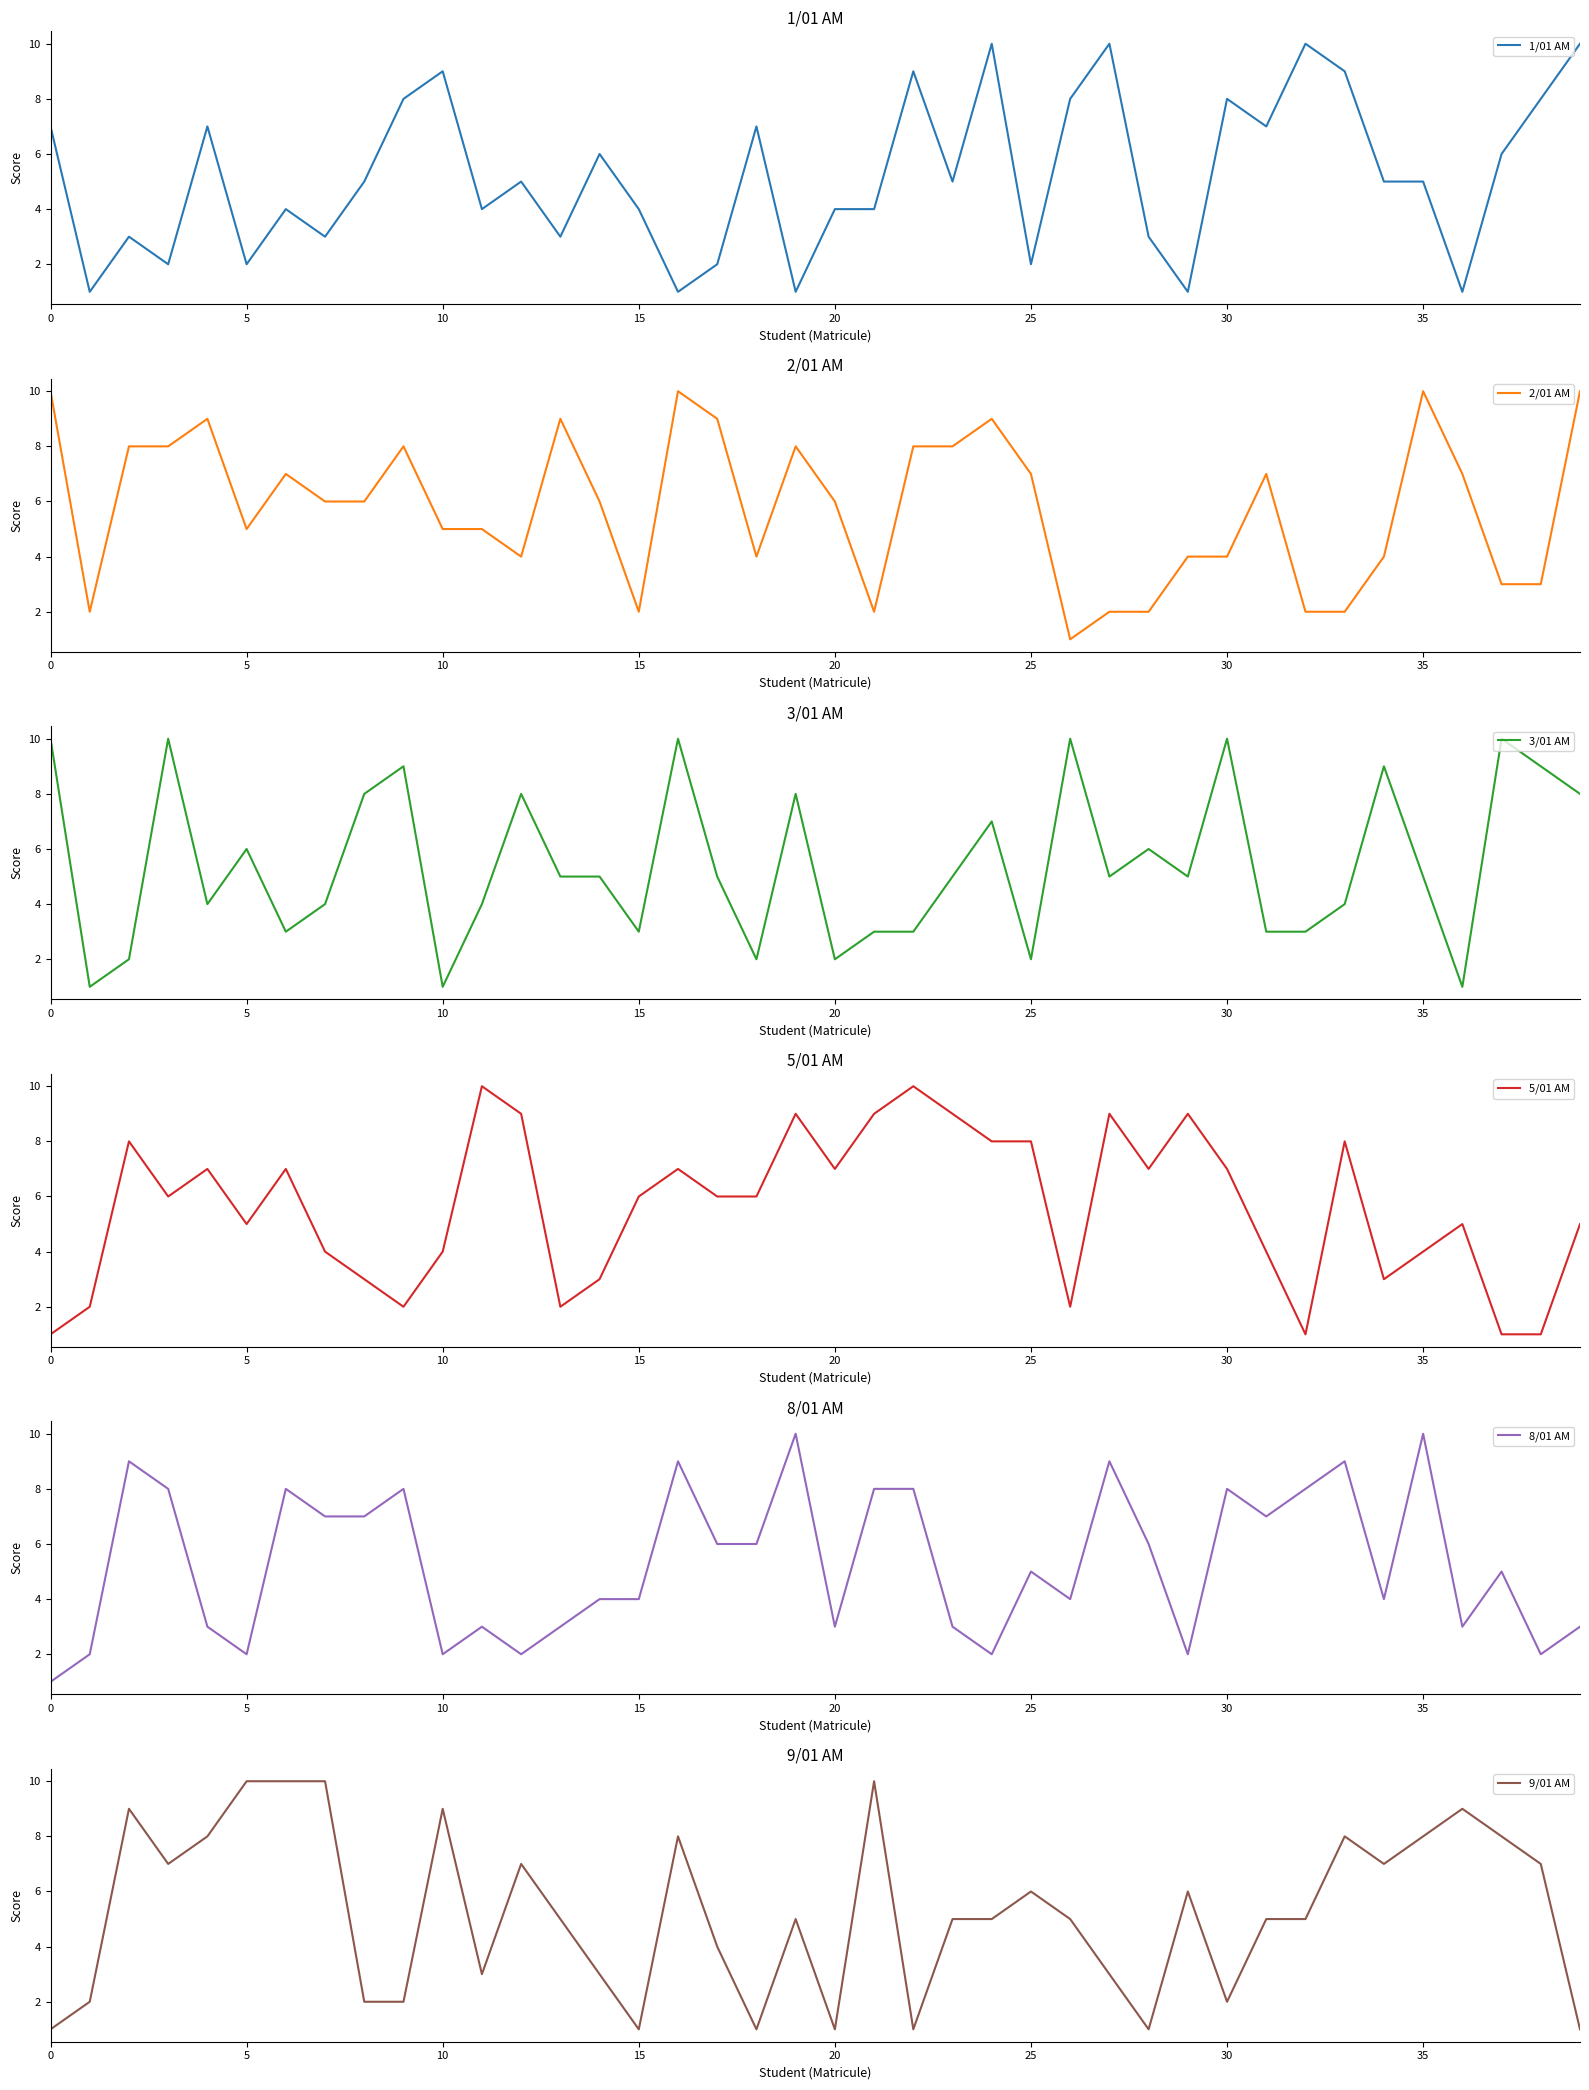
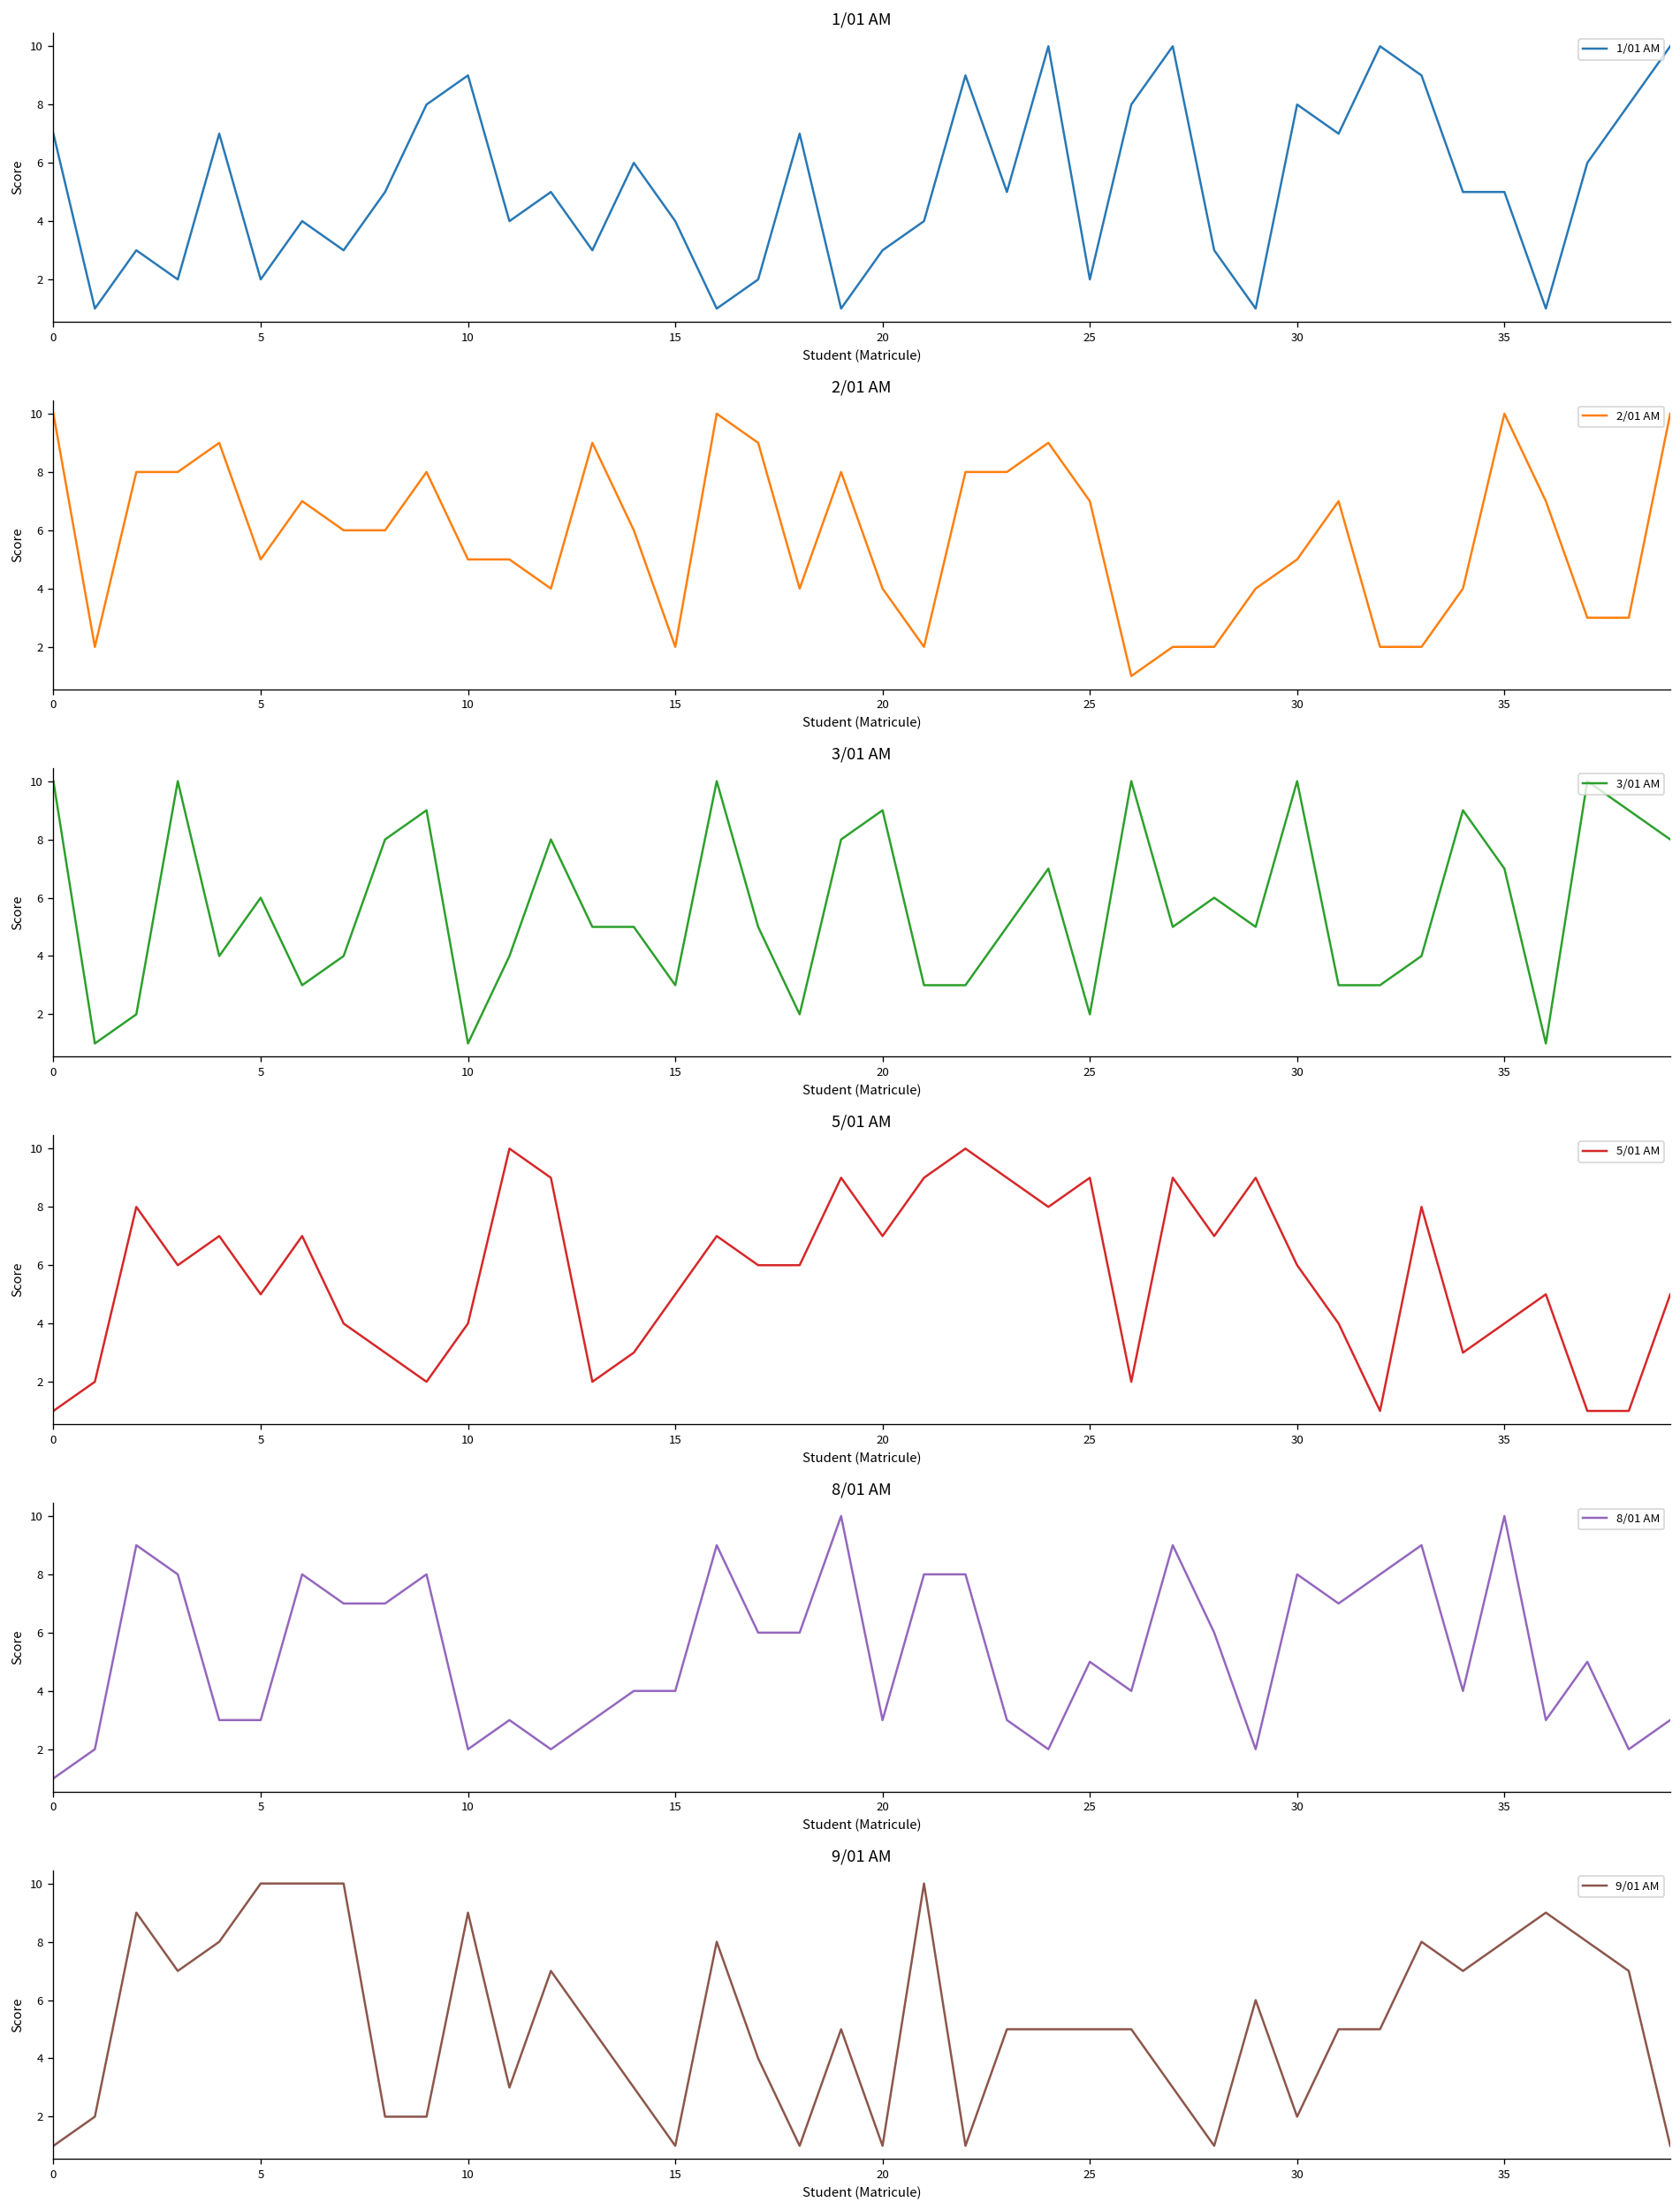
1/01 AM, 20: 4 -> 3
2/01 AM, 20: 6 -> 4
2/01 AM, 30: 4 -> 5
3/01 AM, 20: 2 -> 9
3/01 AM, 35: 5 -> 7
5/01 AM, 15: 6 -> 5
5/01 AM, 25: 8 -> 9
5/01 AM, 30: 7 -> 6
8/01 AM, 5: 2 -> 3
9/01 AM, 25: 6 -> 5
